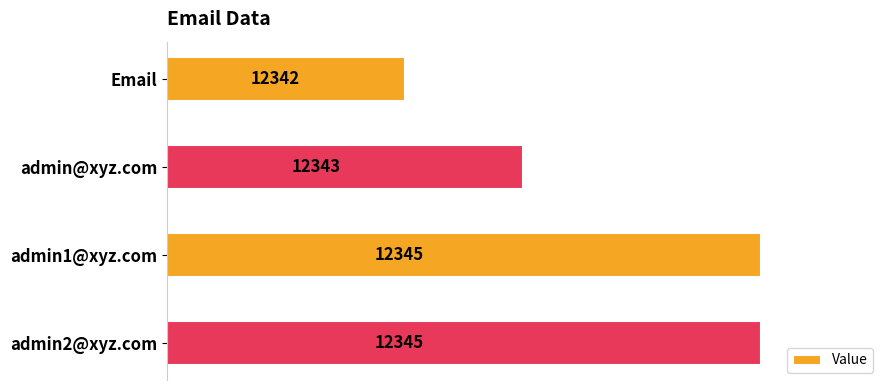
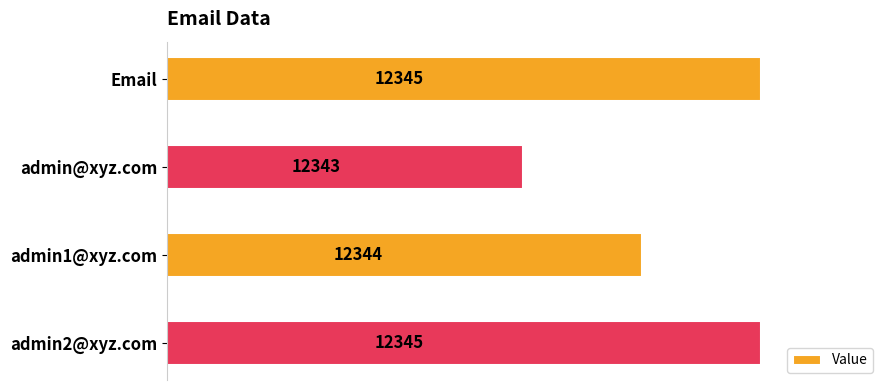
Email: 12342 -> 12345
admin1@xyz.com: 12345 -> 12344
